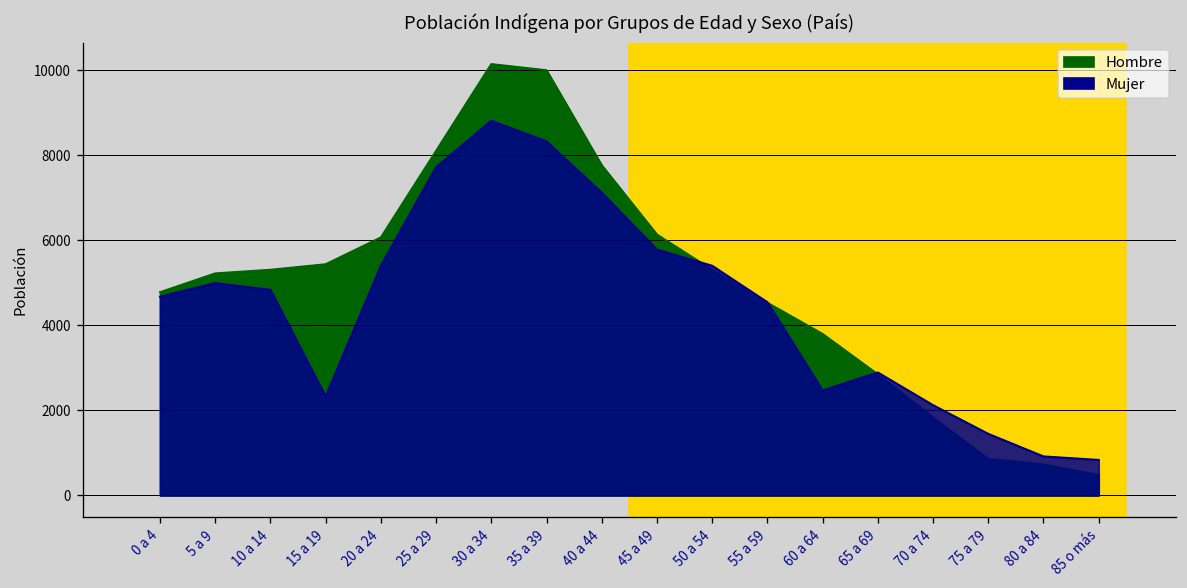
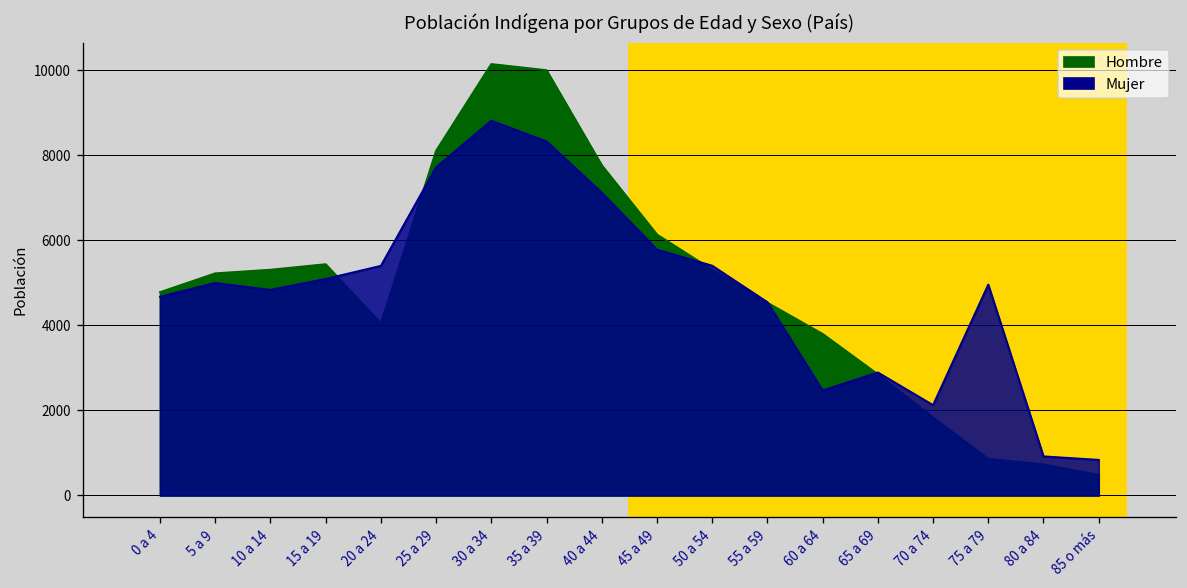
Mujer, 15 a 19: 2300 -> 5100
Hombre, 20 a 24: 6100 -> 4000
Mujer, 75 a 79: 1500 -> 5000
